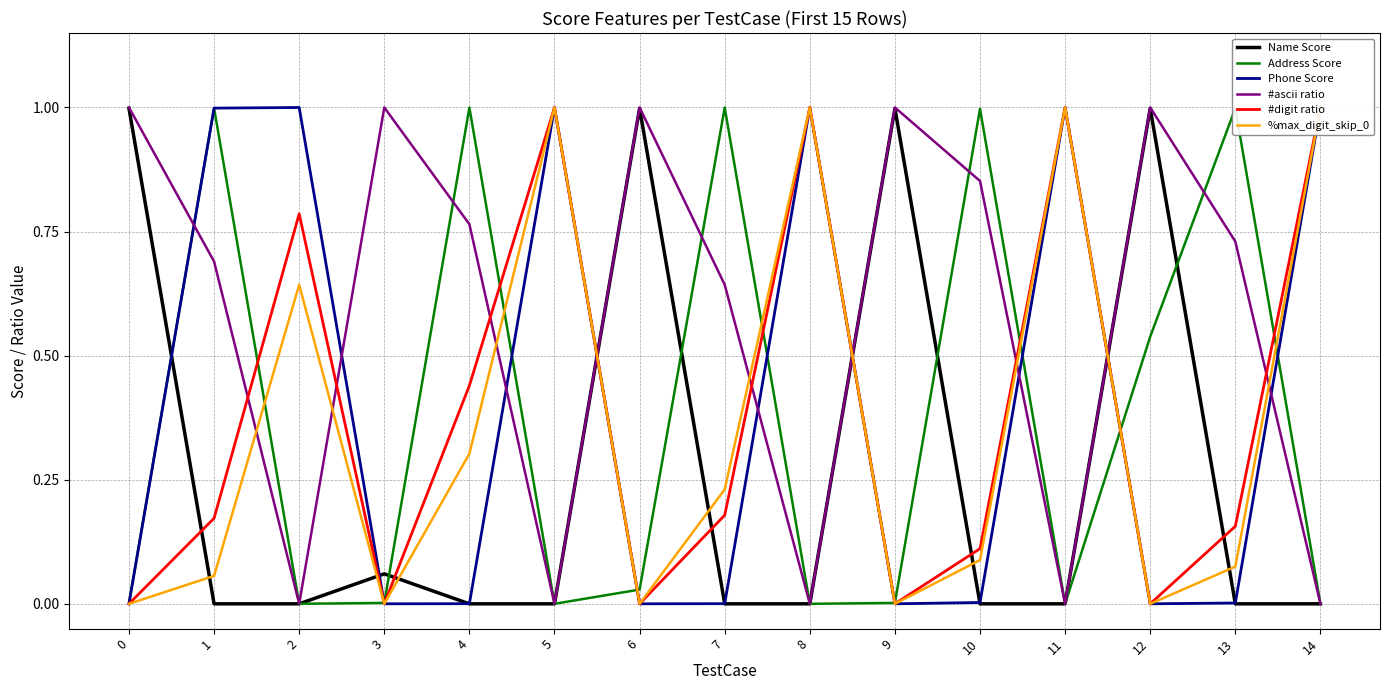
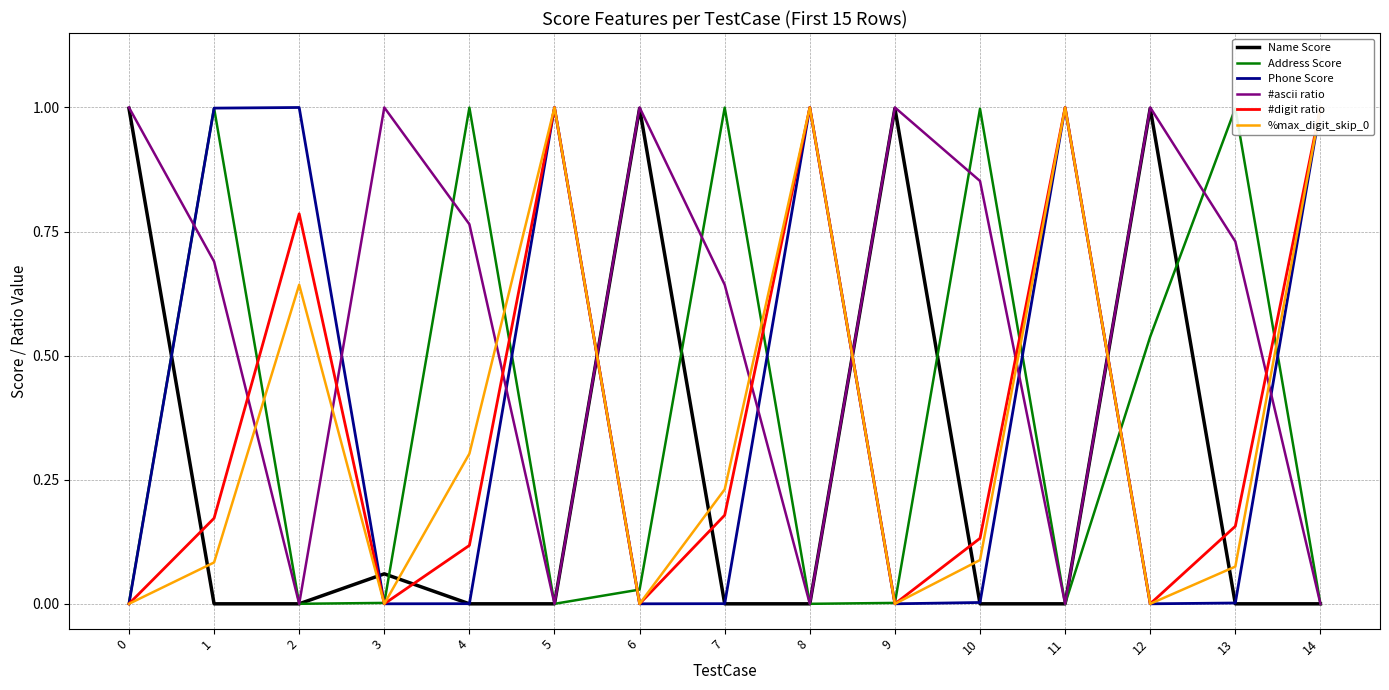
%max_digit_skip_0, 1: 0.06 -> 0.08
#digit ratio, 4: 0.44 -> 0.12
#digit ratio, 10: 0.11 -> 0.13
